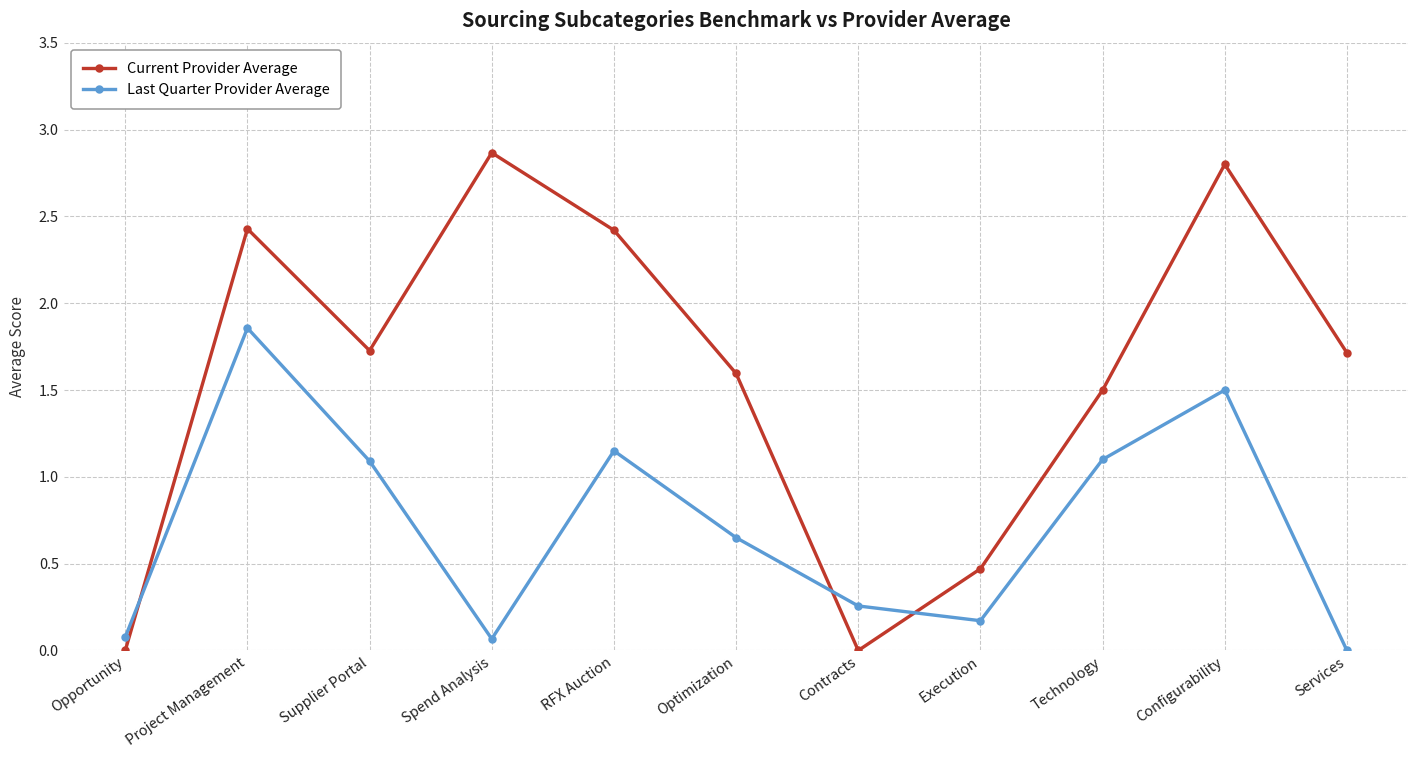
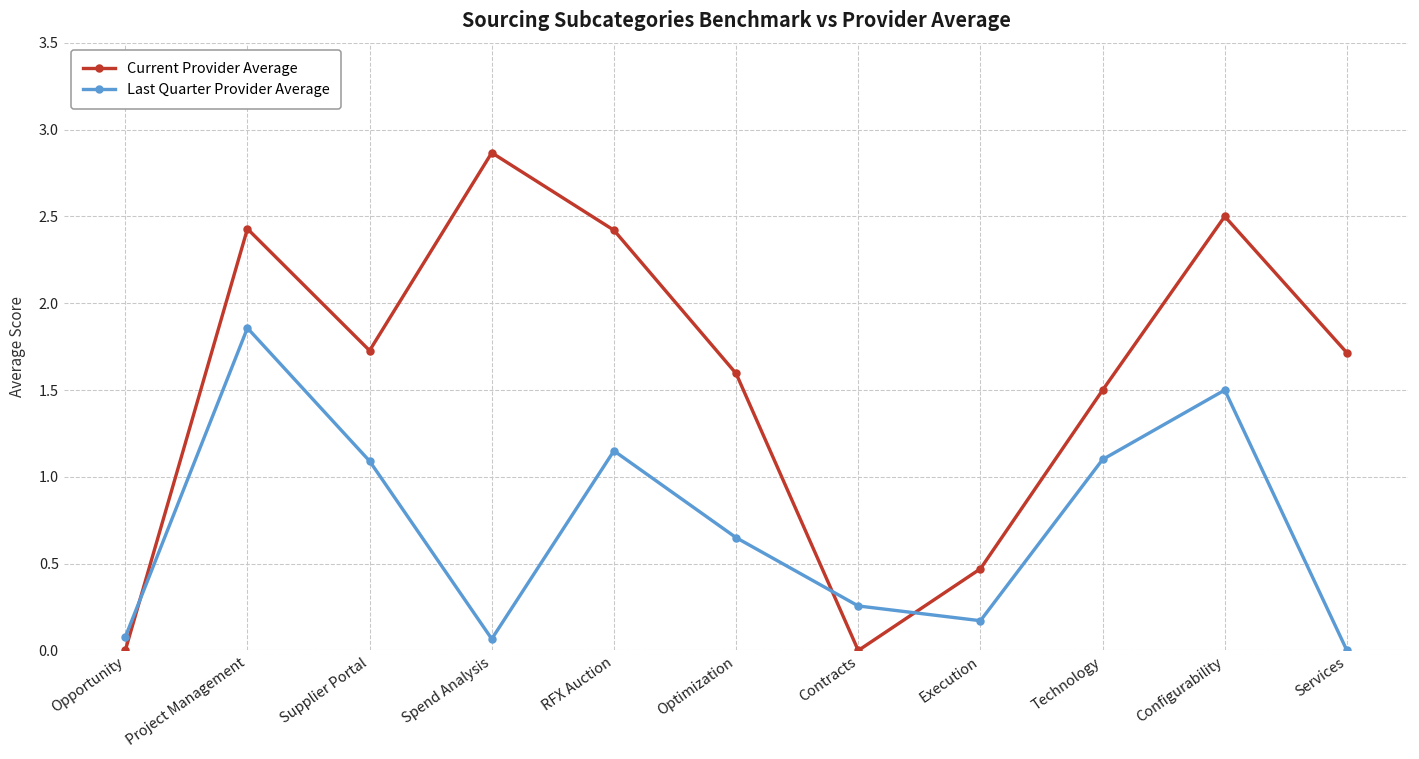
Current Provider Average, Configurability: 2.8 -> 2.5
